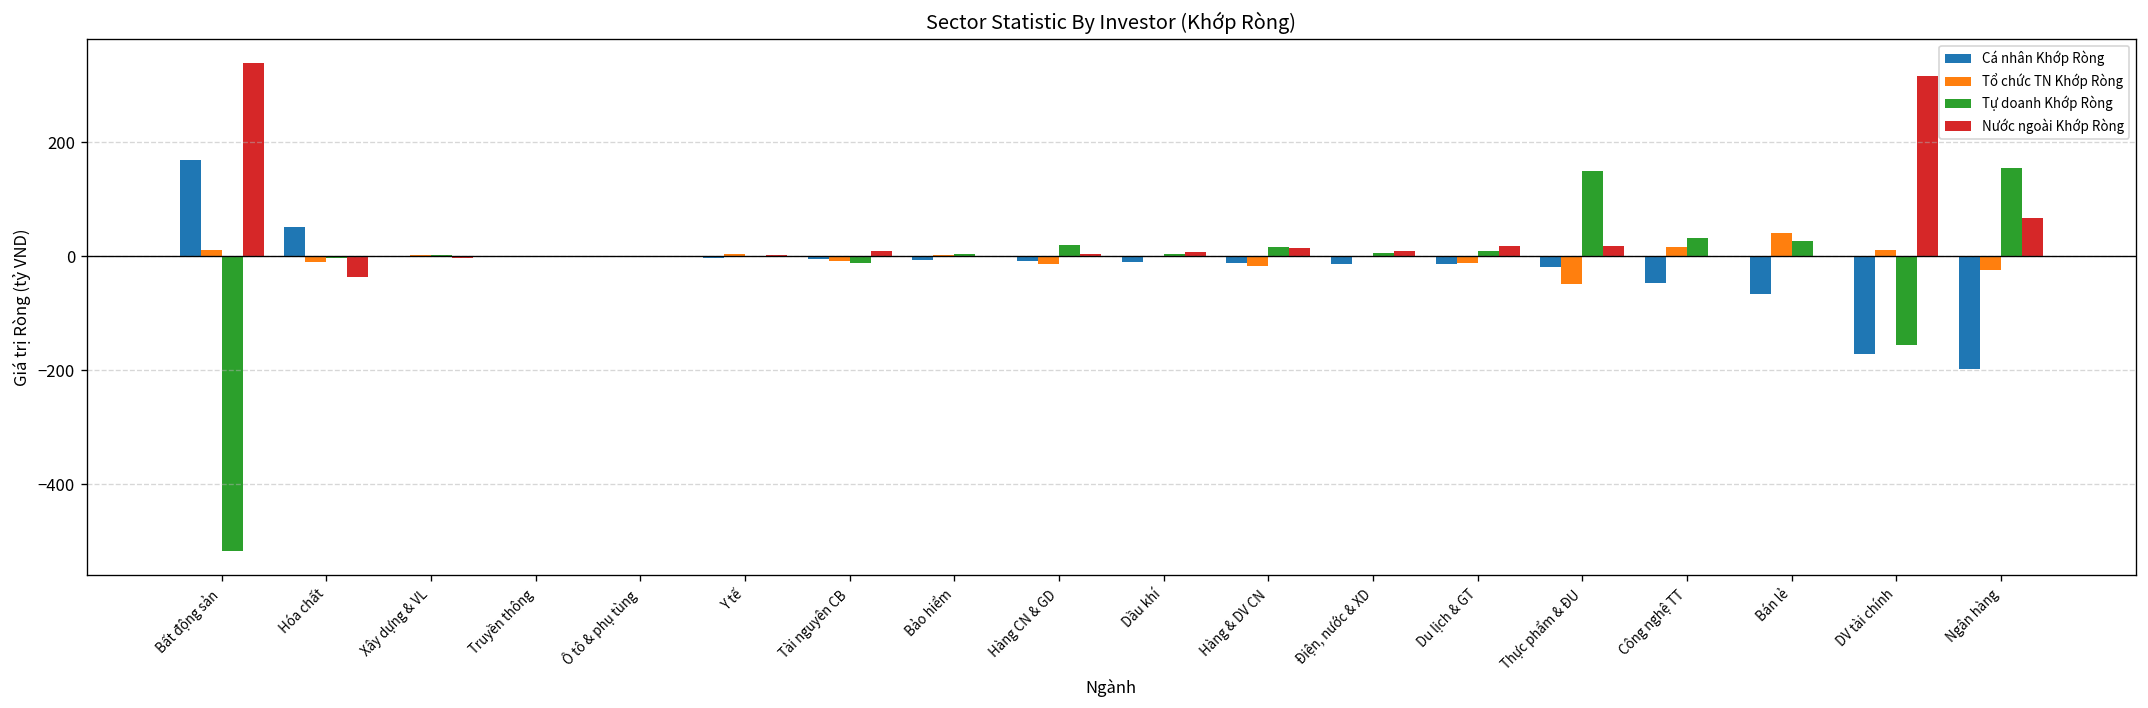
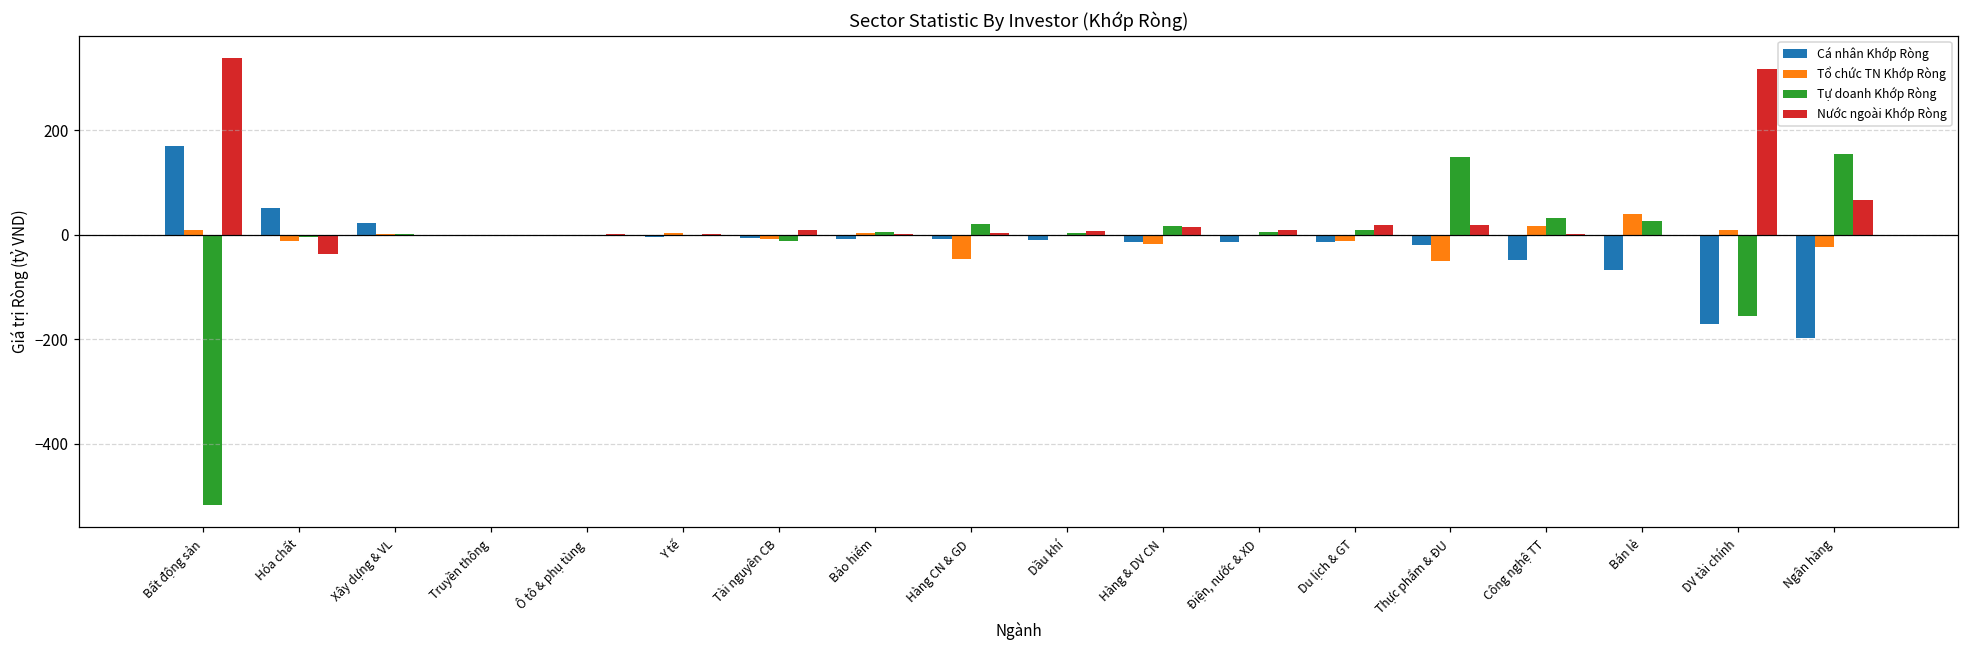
Cá nhân Khớp Ròng, Xây dựng & VL: 0 -> 20
Tổ chức TN Khớp Ròng, Hàng CN & GD: -10 -> -50
